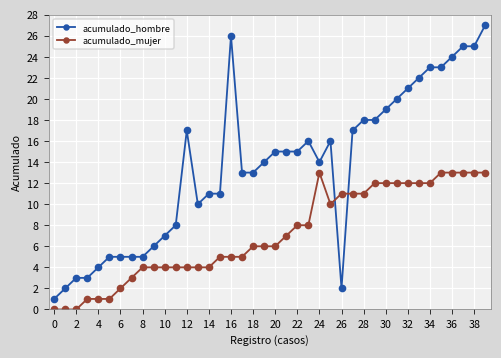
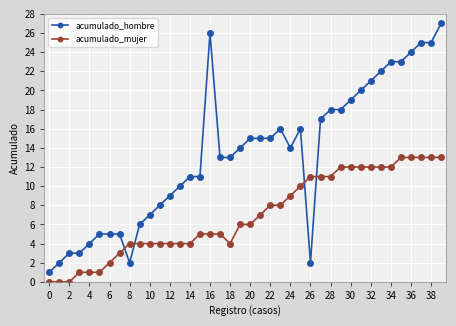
acumulado_hombre, 8: 5 -> 2
acumulado_hombre, 12: 17 -> 9
acumulado_mujer, 18: 6 -> 4
acumulado_mujer, 24: 13 -> 9
